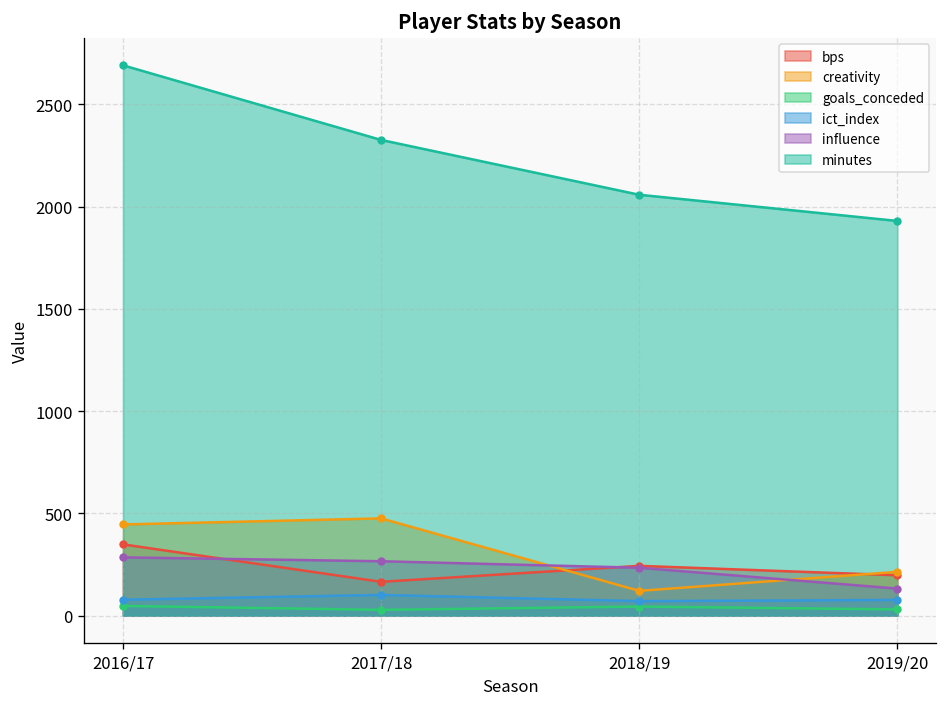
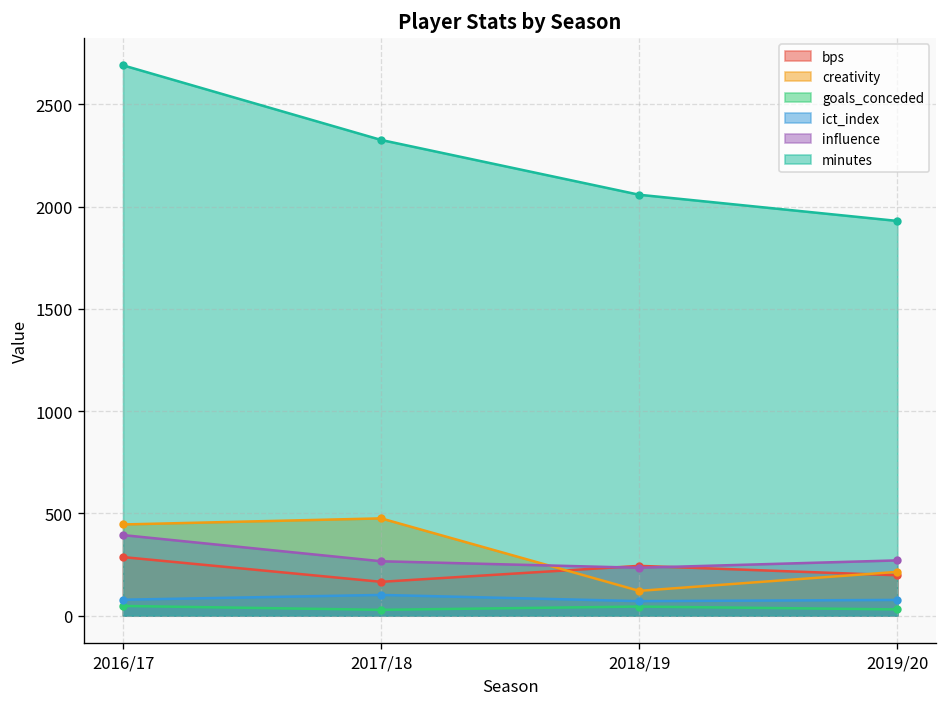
bps, 2016/17: 350 -> 290
influence, 2016/17: 280 -> 390
influence, 2019/20: 130 -> 270
